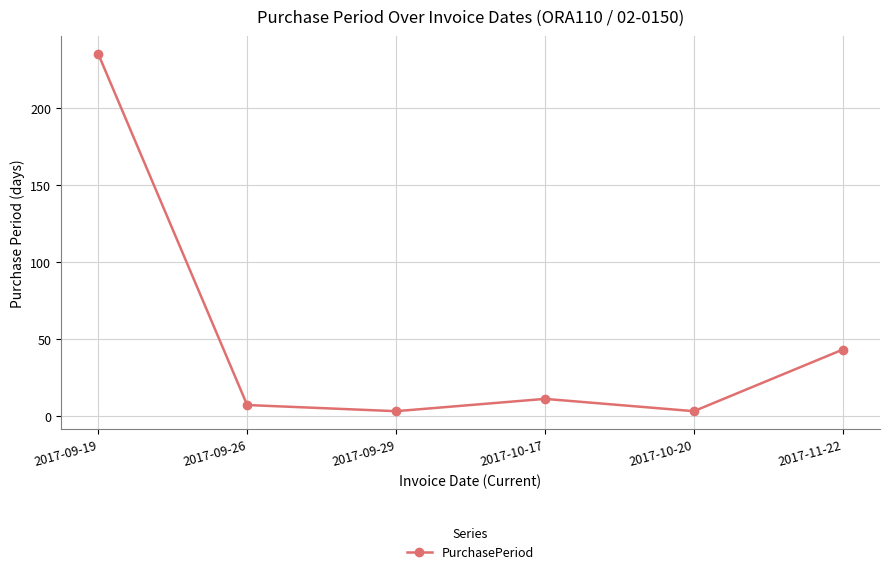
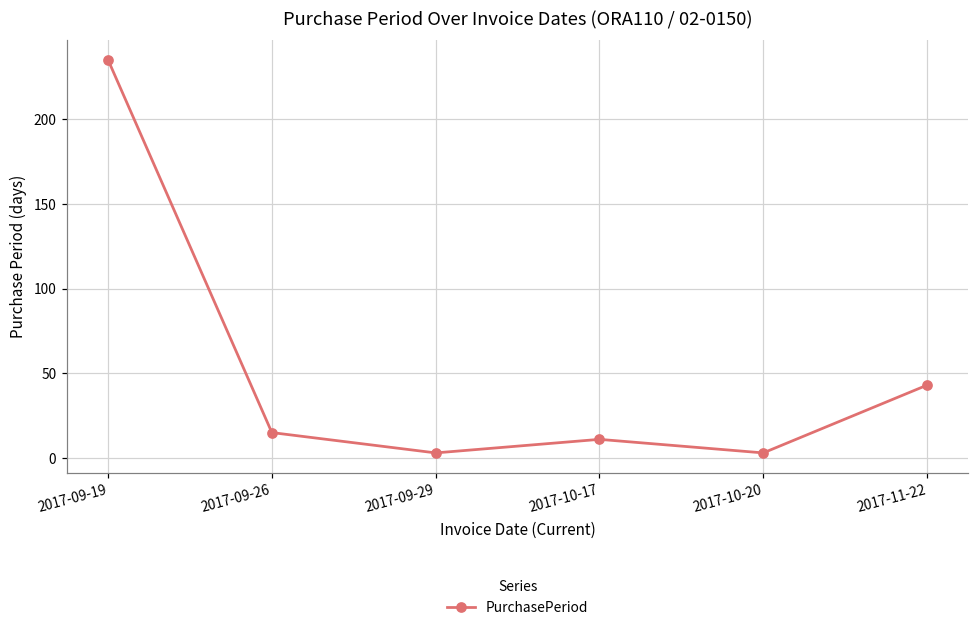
2017-09-26: 7 -> 15
